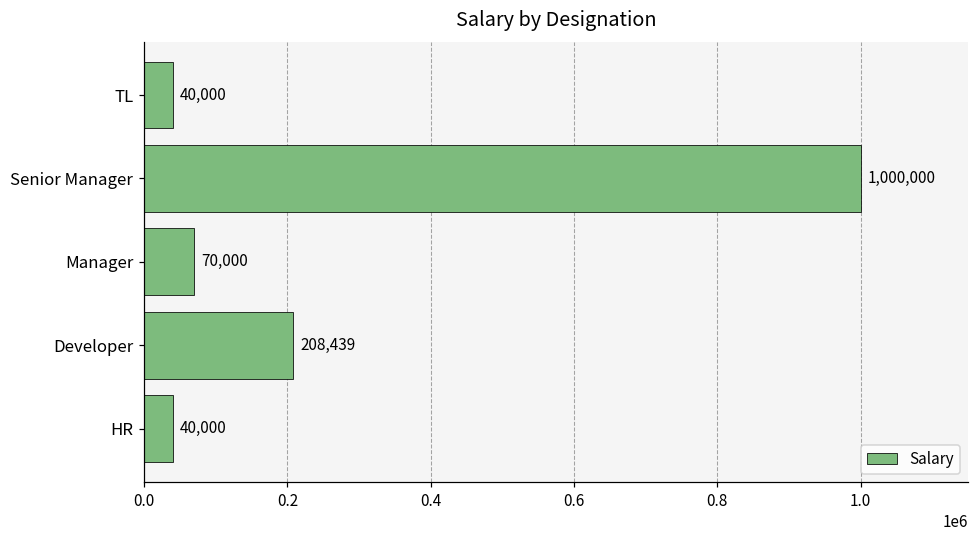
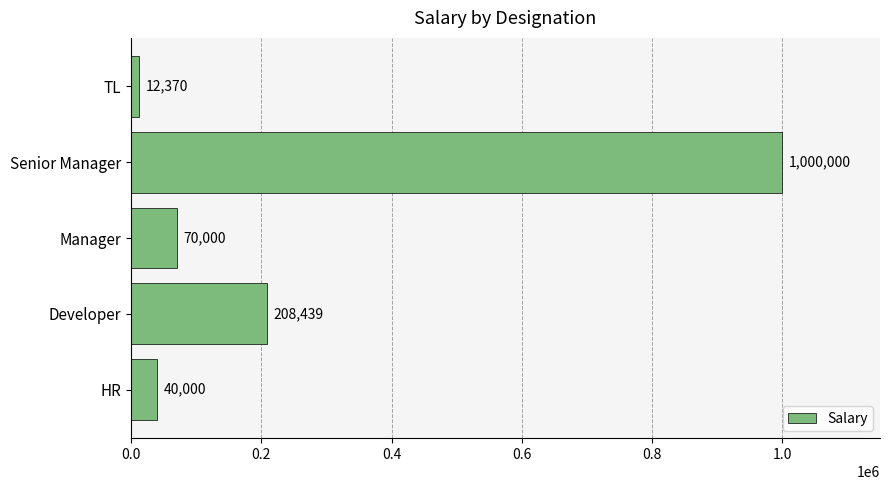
TL: 40,000 -> 12,370
